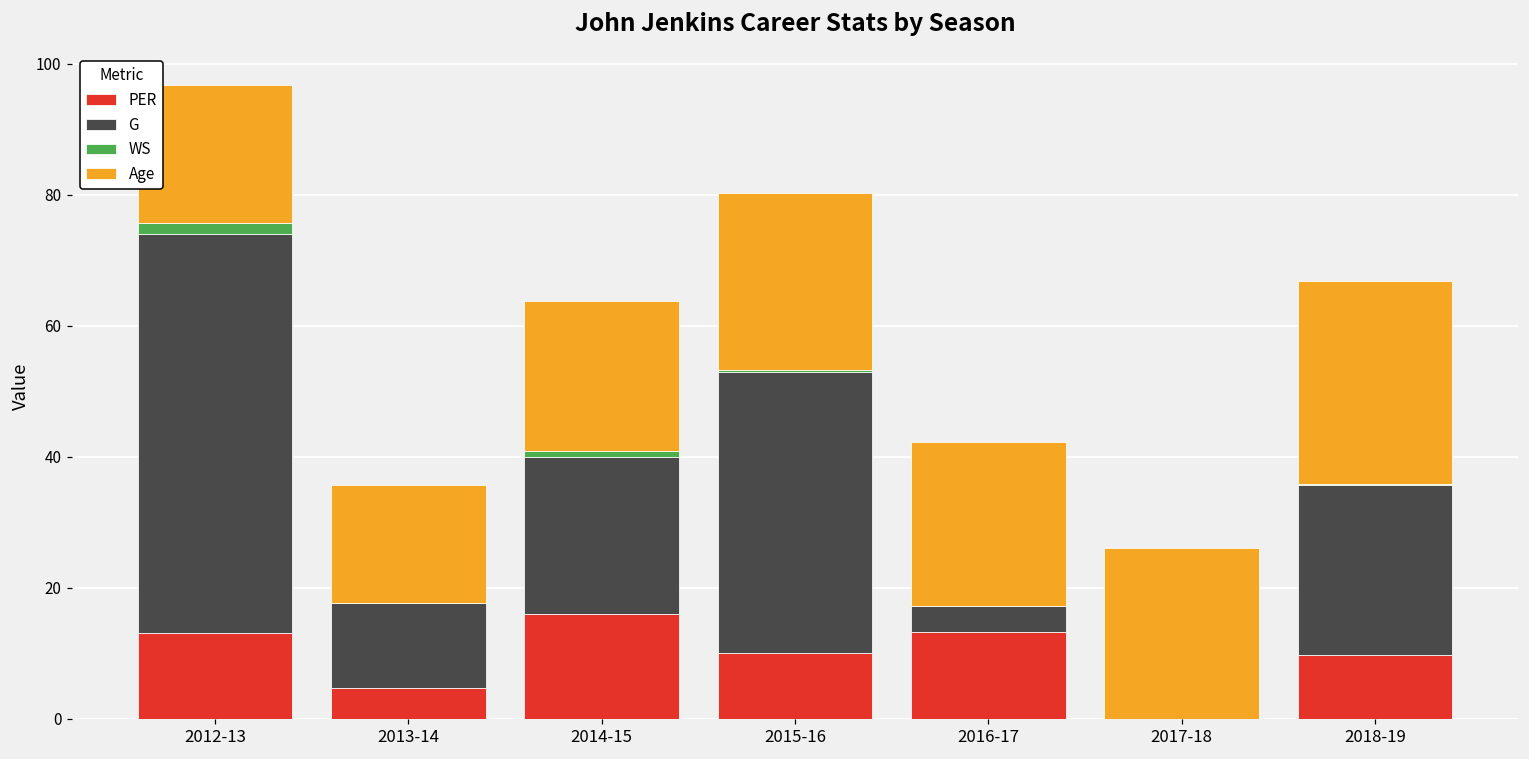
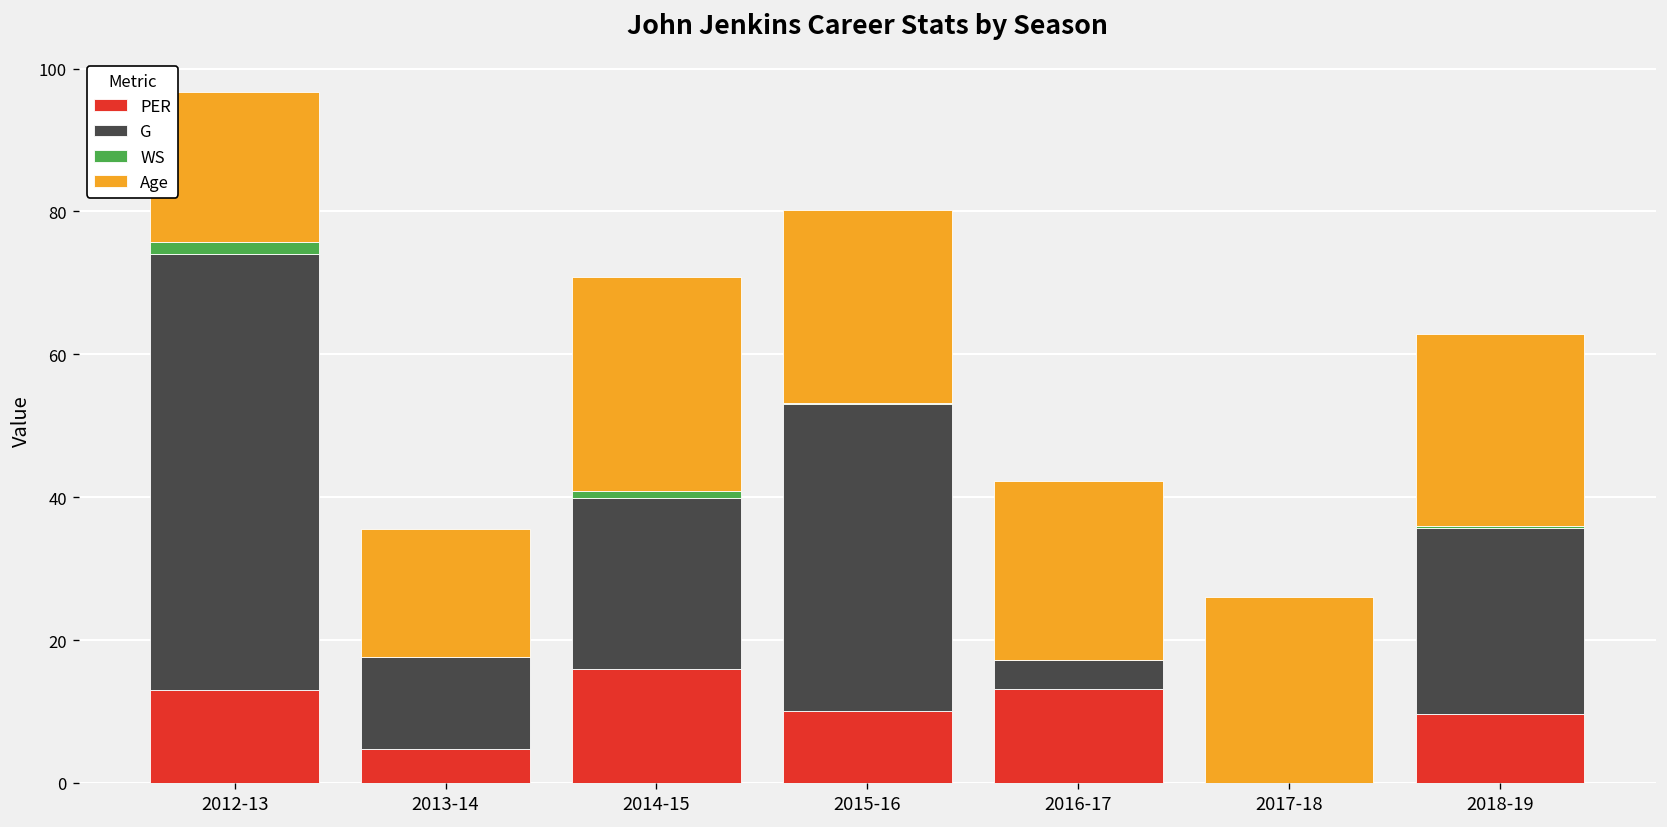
Age, 2014-15: 23 -> 30
Age, 2018-19: 31 -> 27
